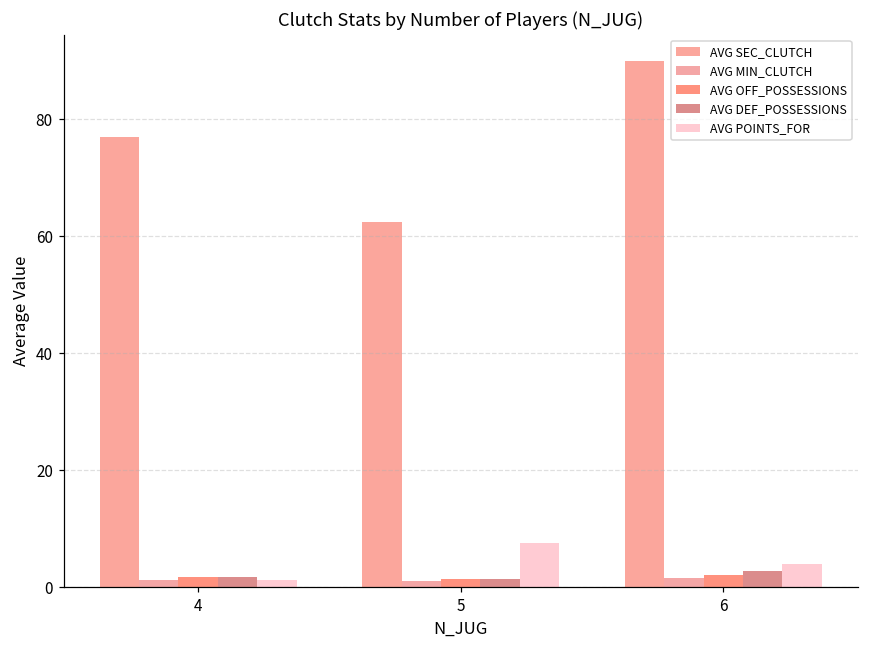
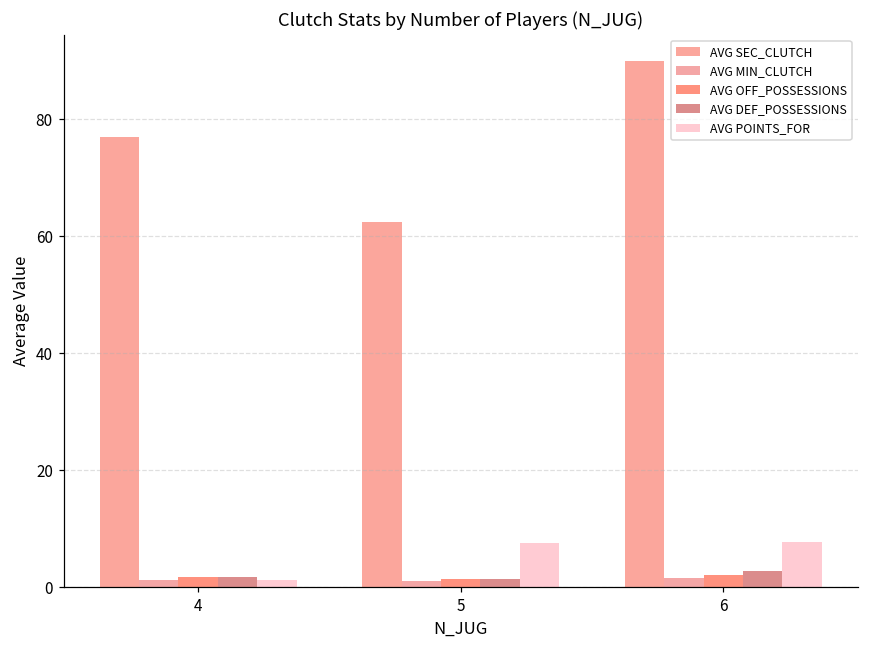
AVG POINTS_FOR, 6: 4 -> 8
